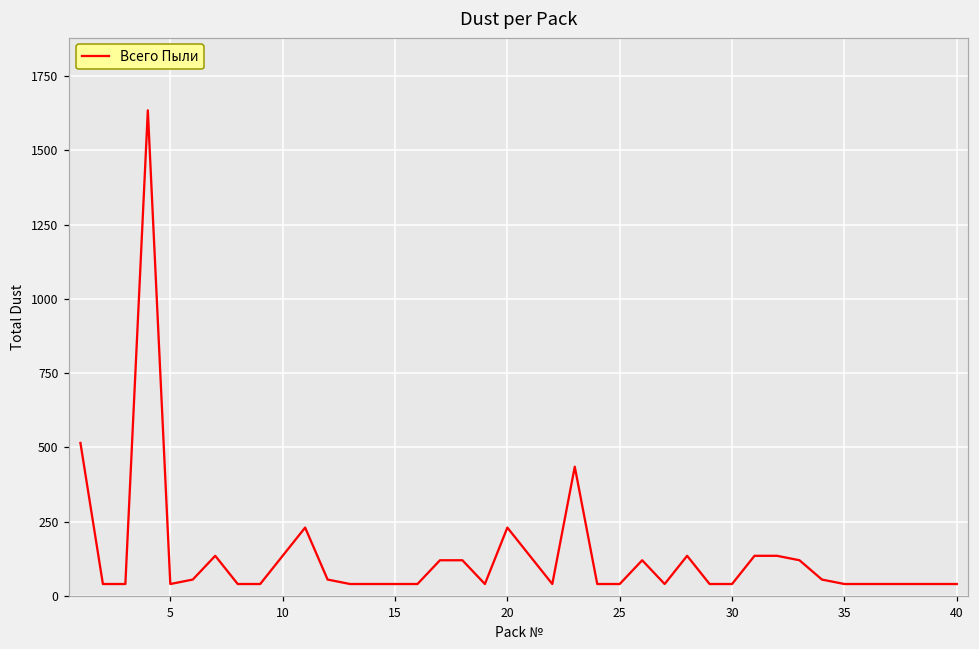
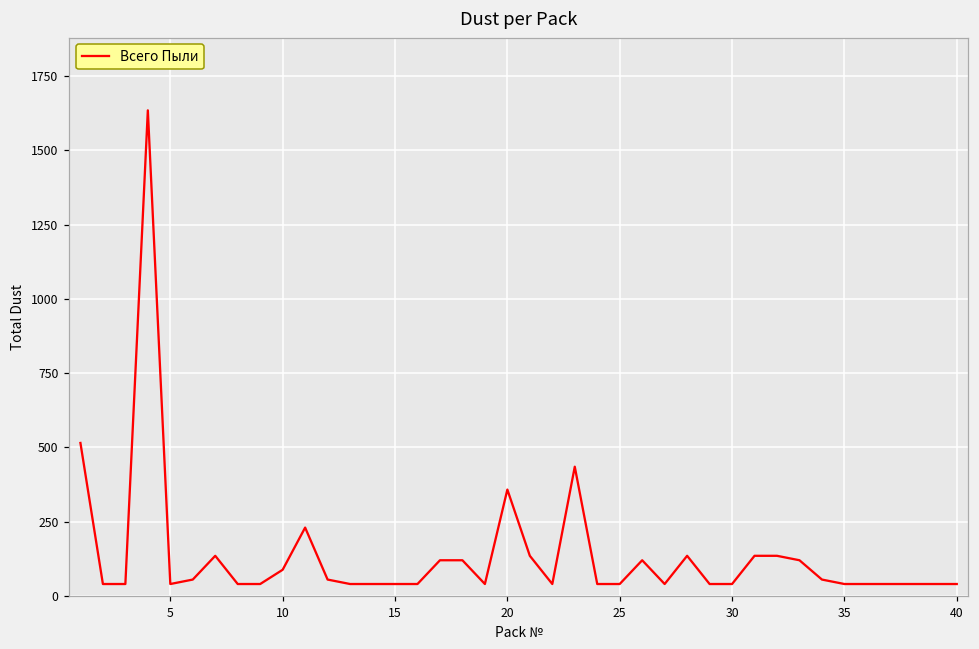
10: 140 -> 90
20: 230 -> 360
